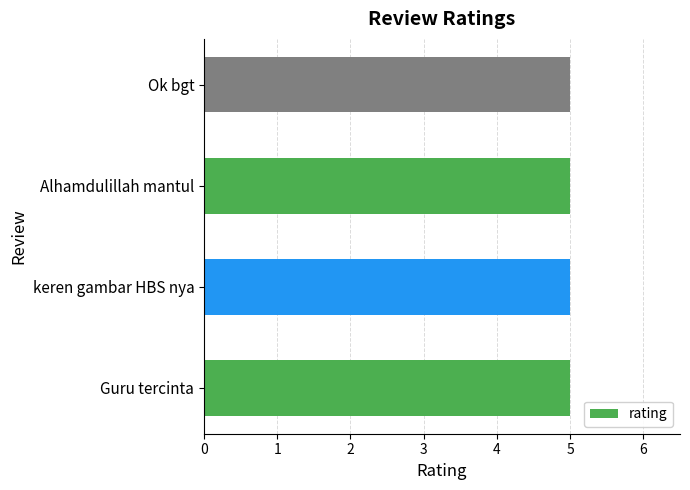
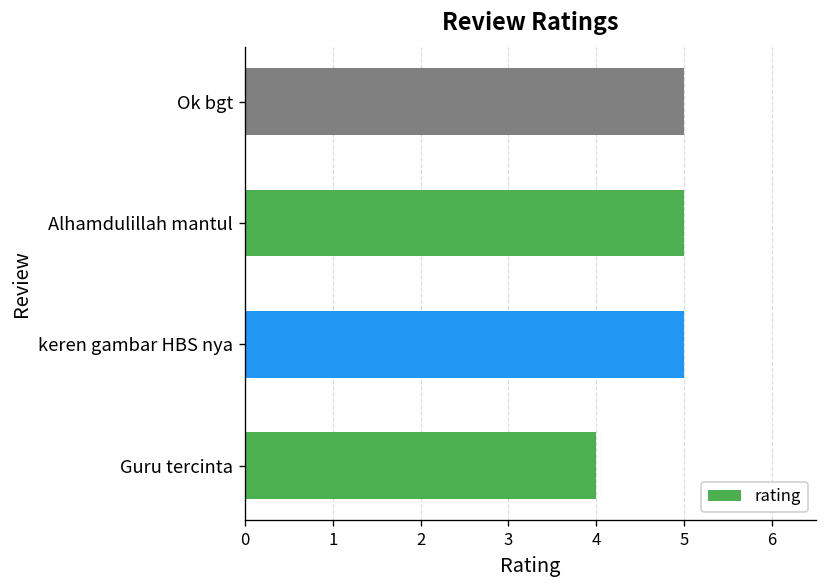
Guru tercinta: 5 -> 4
